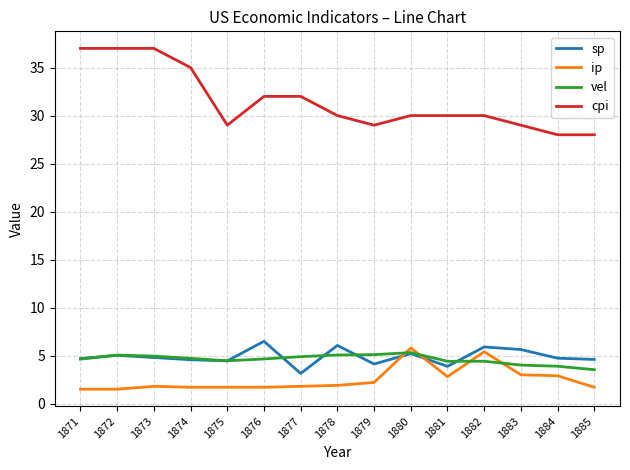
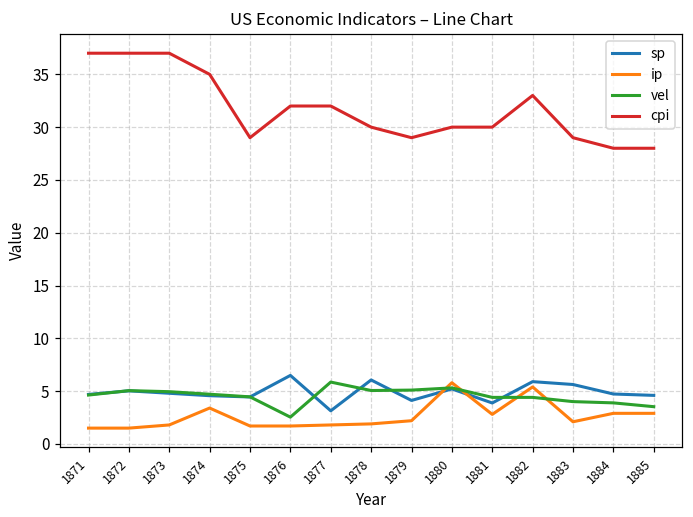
ip, 1874: 2 -> 3
vel, 1876: 5 -> 3
vel, 1877: 5 -> 6
cpi, 1882: 30 -> 33
ip, 1883: 3 -> 2
ip, 1885: 2 -> 3
